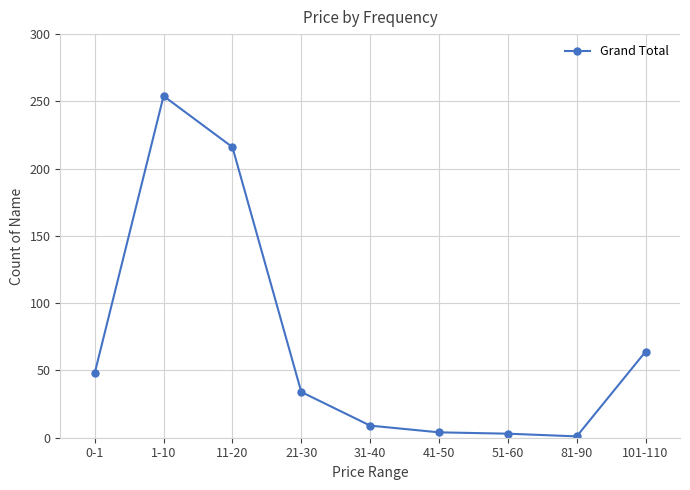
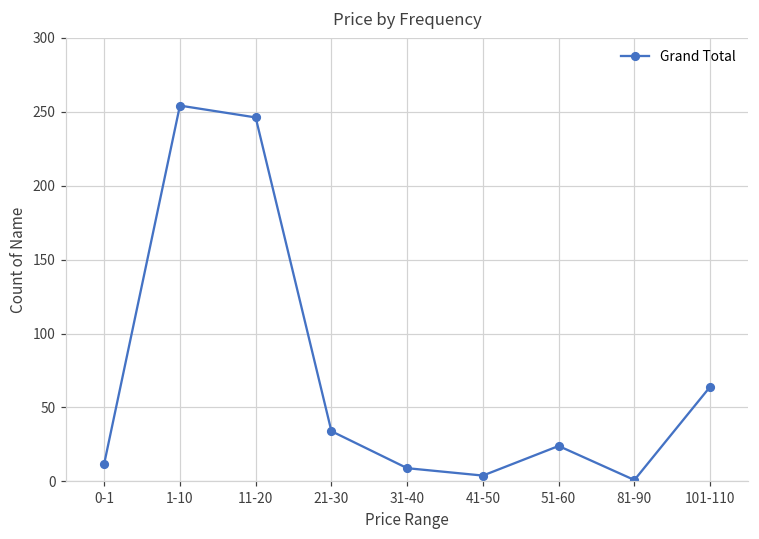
0-1: 48 -> 12
11-20: 216 -> 246
51-60: 3 -> 24
